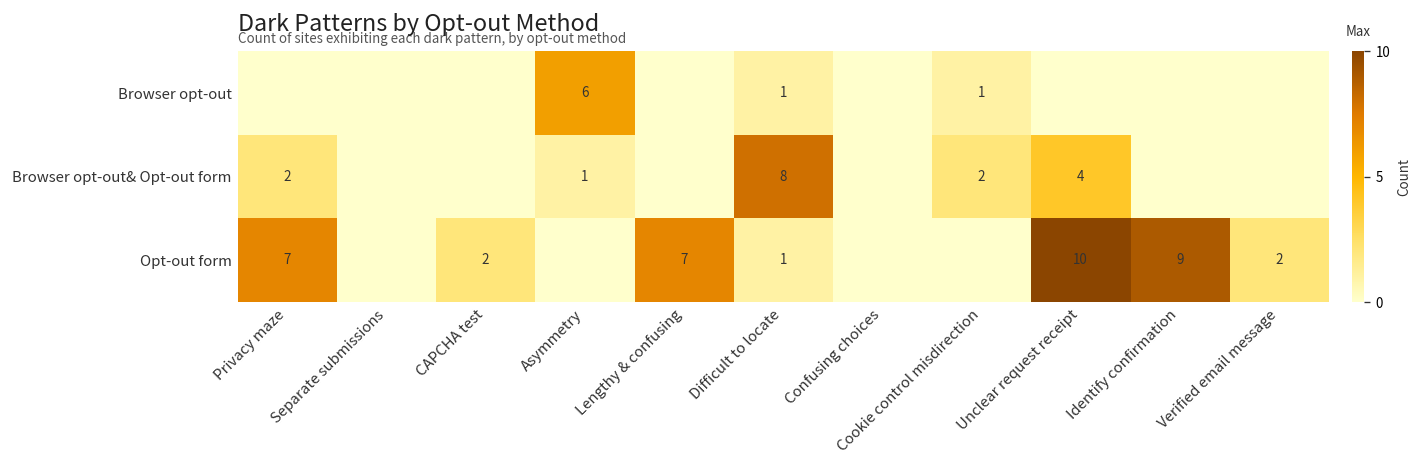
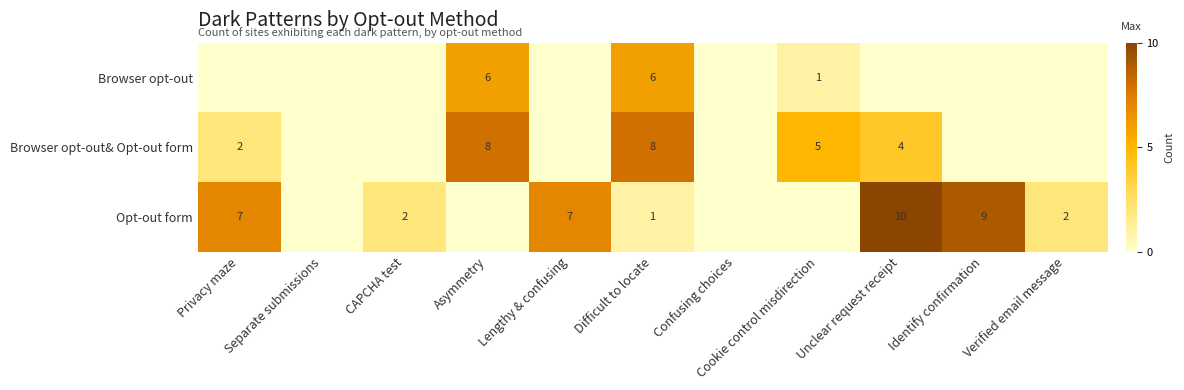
Browser opt-out, Difficult to locate: 1 -> 6
Browser opt-out& Opt-out form, Asymmetry: 1 -> 8
Browser opt-out& Opt-out form, Cookie control misdirection: 2 -> 5
